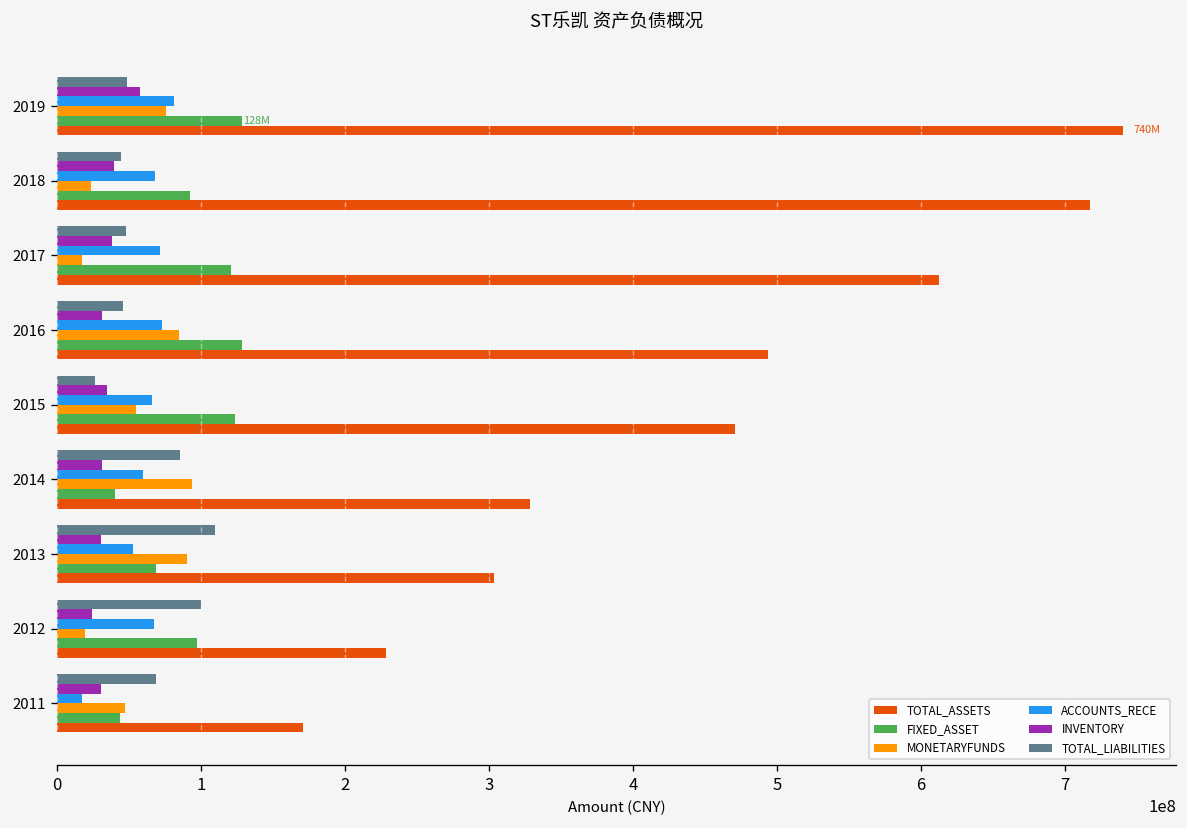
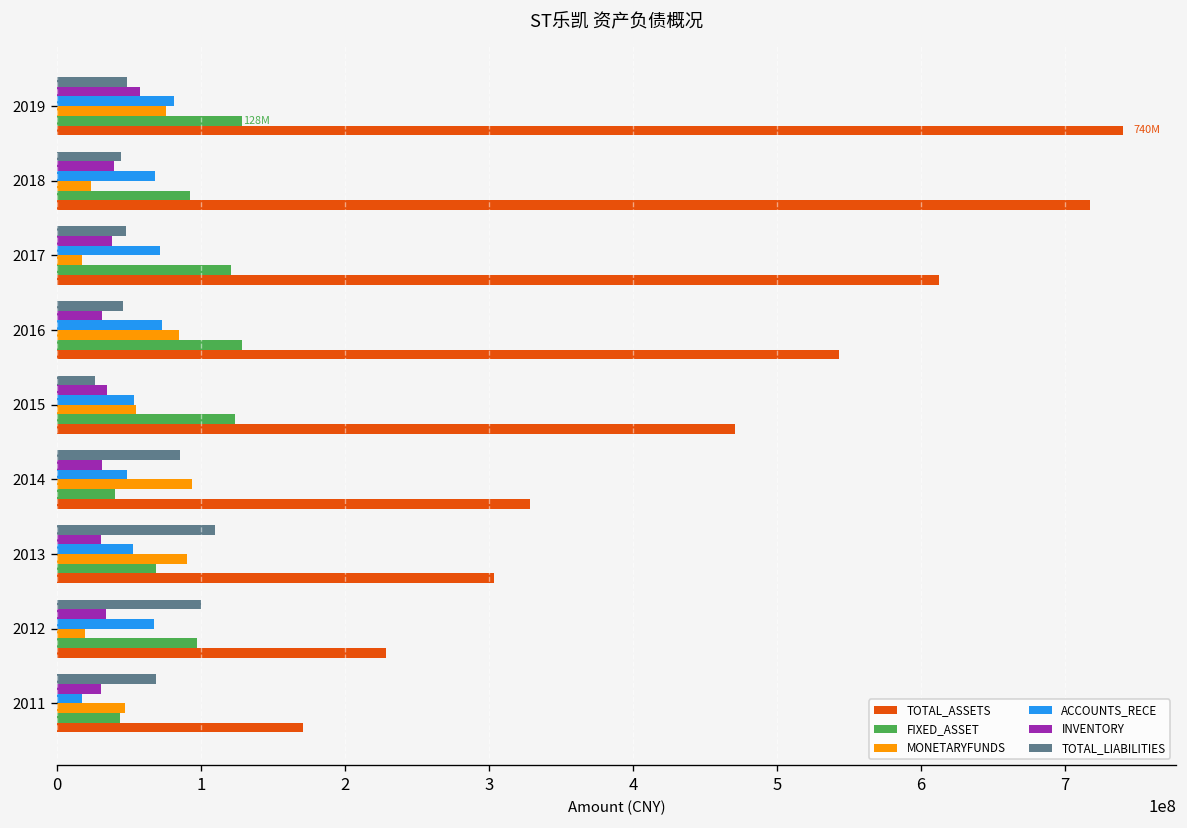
TOTAL_ASSETS, 2016: 494000000 -> 543000000
ACCOUNTS_RECE, 2015: 66000000 -> 53000000
ACCOUNTS_RECE, 2014: 60000000 -> 48000000
INVENTORY, 2012: 24000000 -> 34000000
